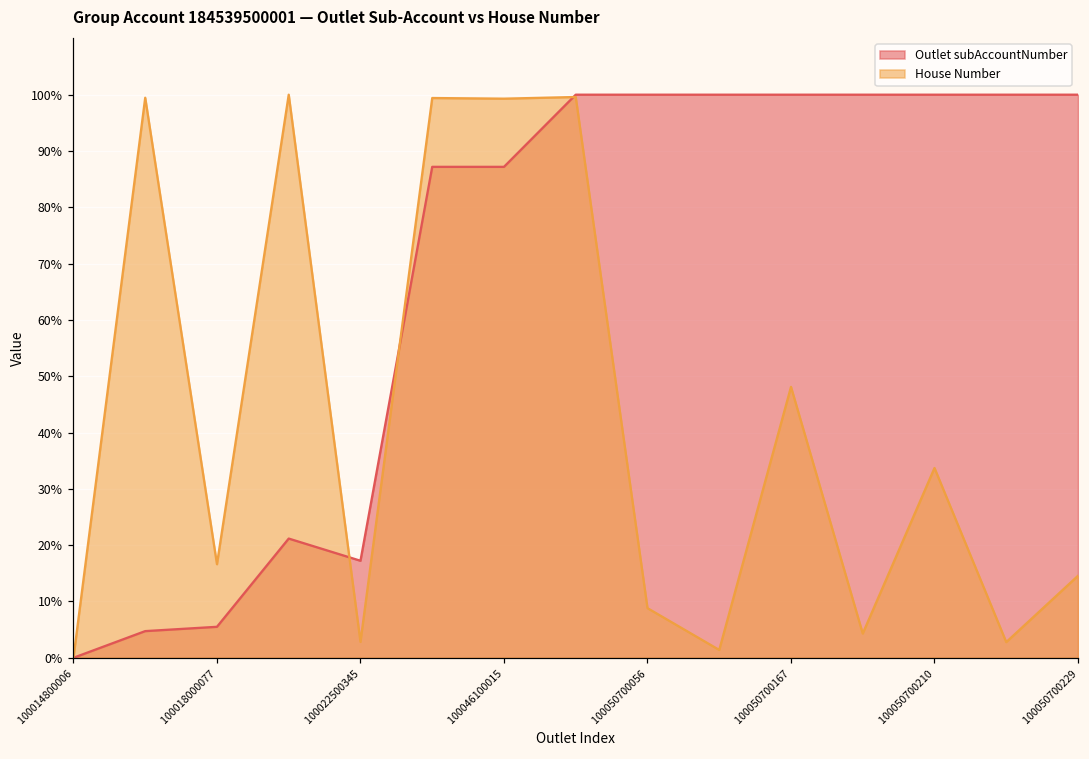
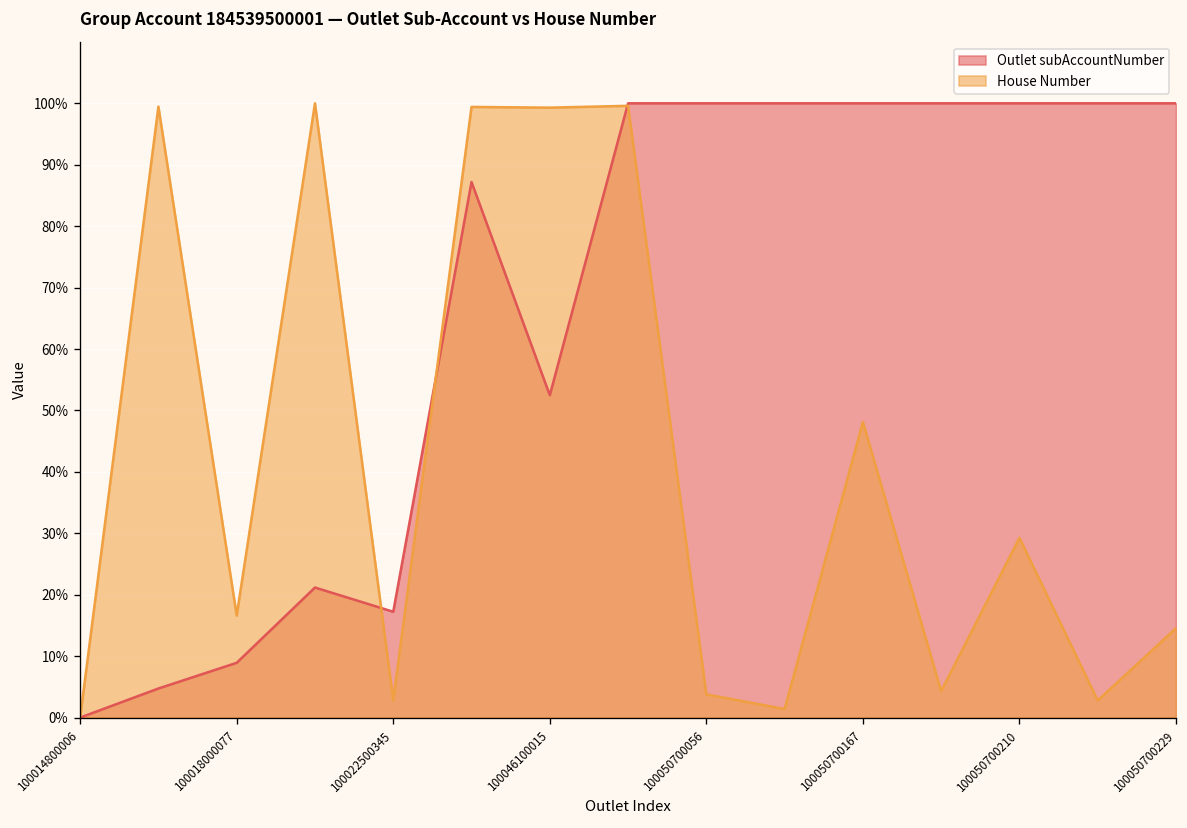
Outlet subAccountNumber, 100018000077: 6% -> 9%
Outlet subAccountNumber, 100046100015: 87% -> 52%
House Number, 100050700056: 9% -> 4%
House Number, 100050700210: 34% -> 29%
